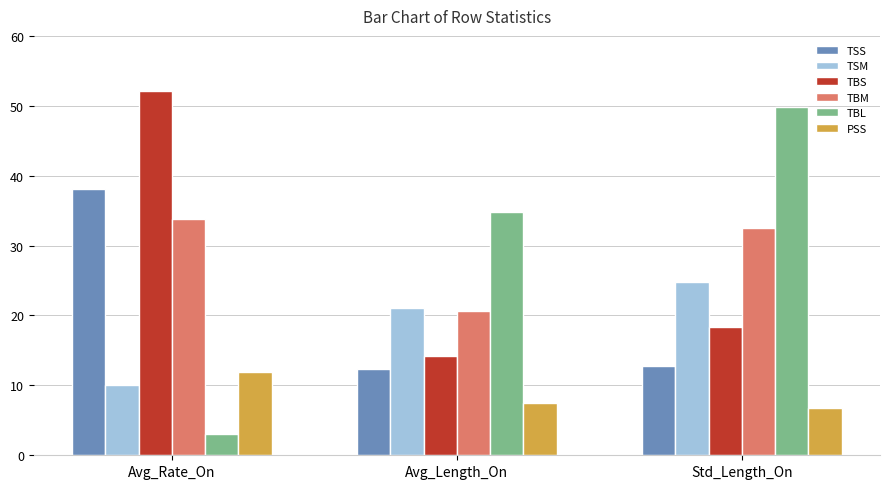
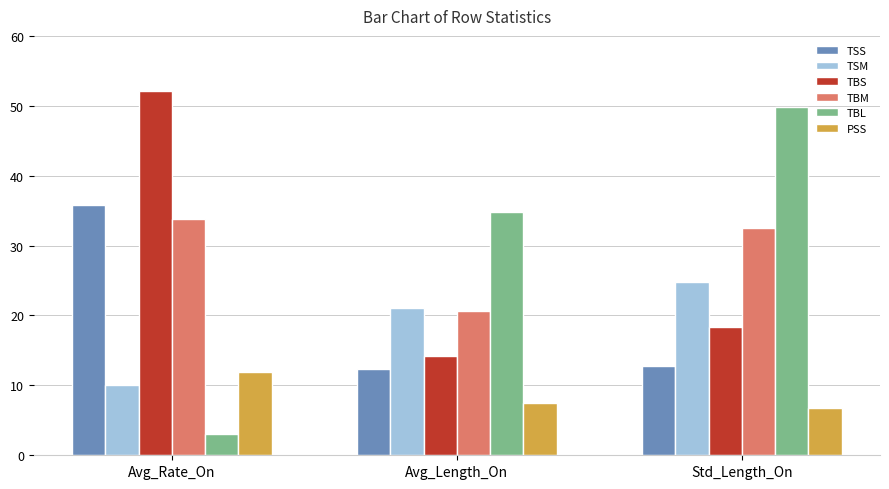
TSS, Avg_Rate_On: 38 -> 36
